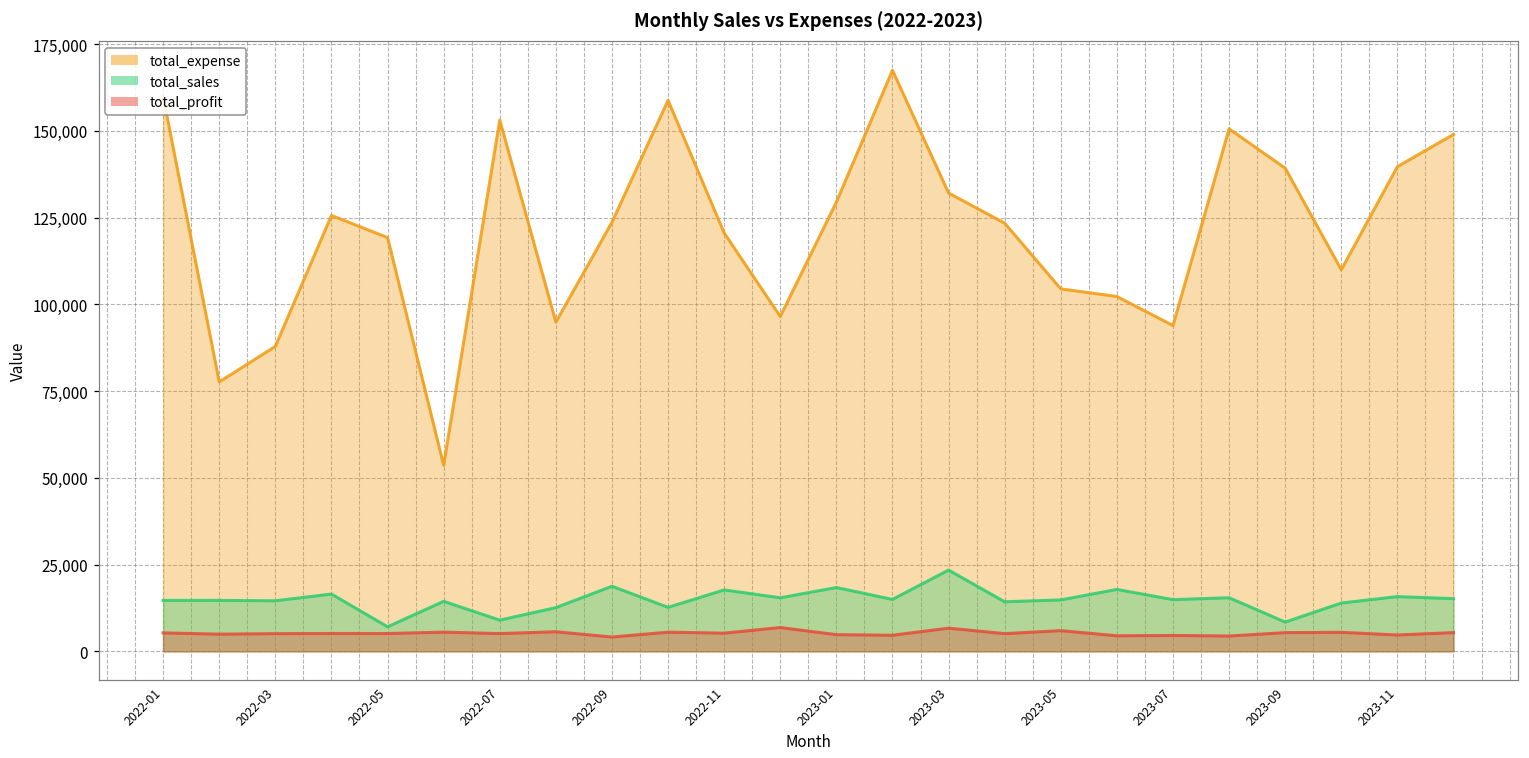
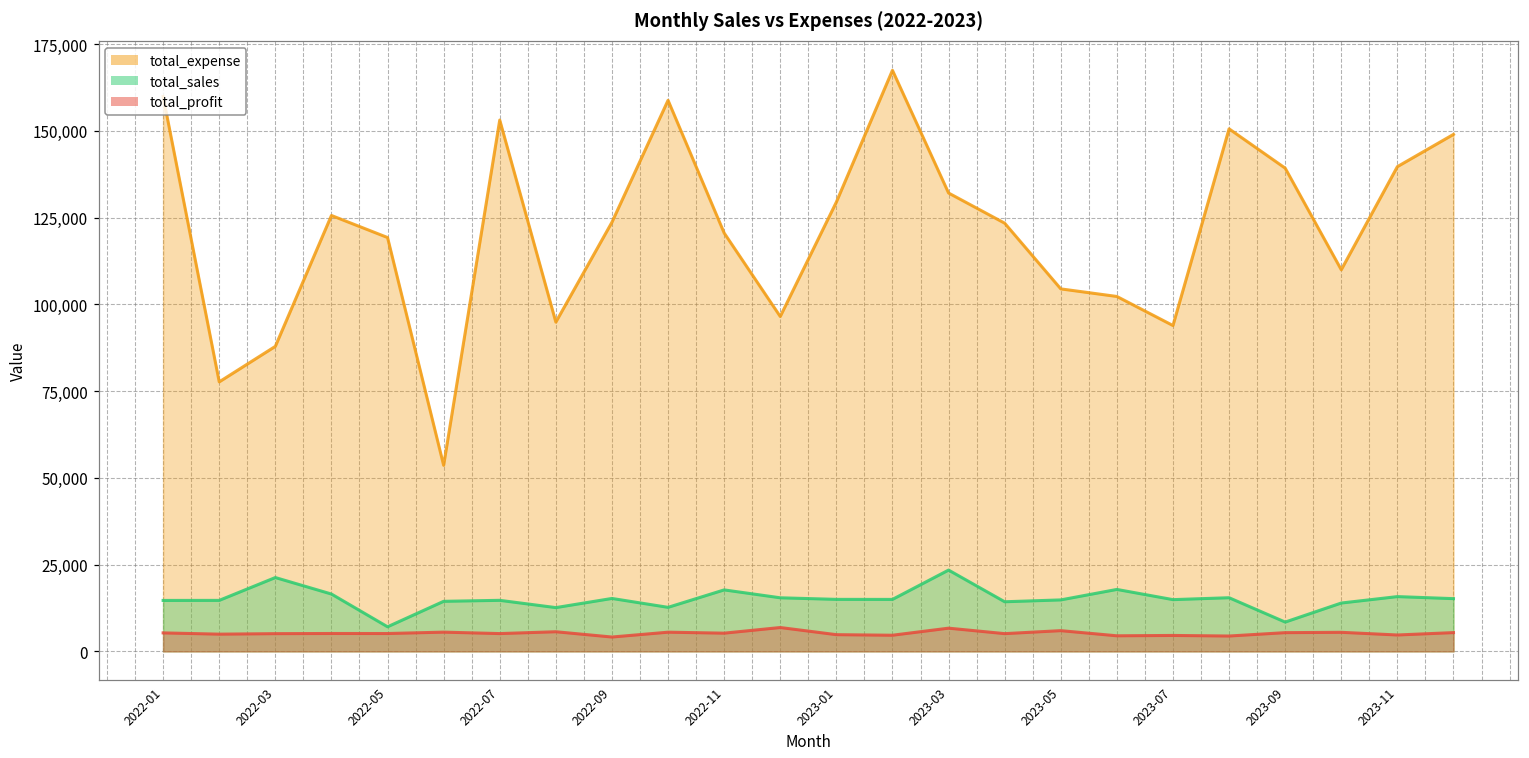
total_sales, 2022-03: 15,000 -> 21,000
total_sales, 2022-07: 9,000 -> 15,000
total_sales, 2022-09: 19,000 -> 15,000
total_sales, 2023-01: 18,000 -> 15,000
